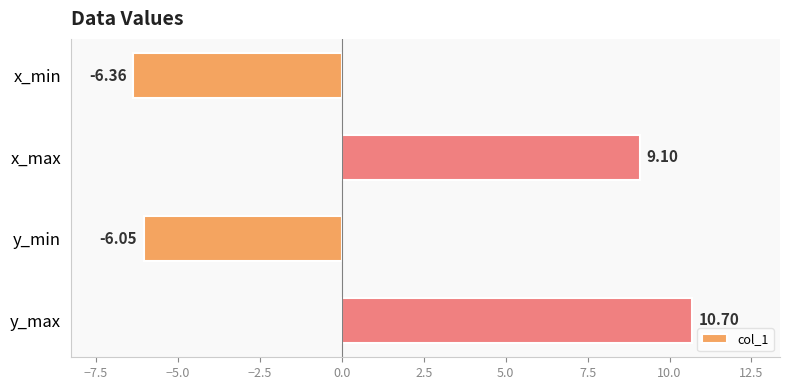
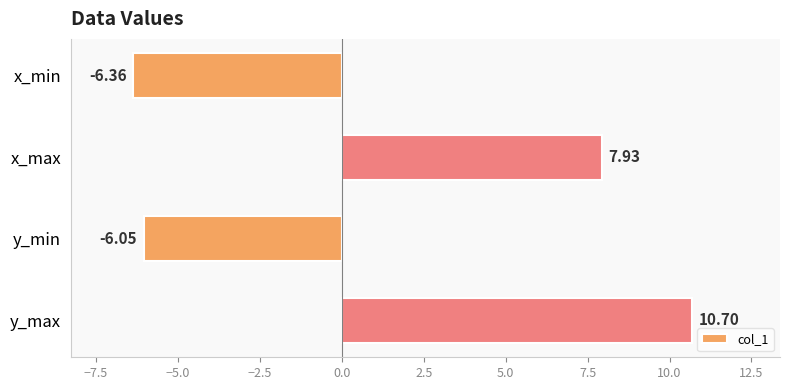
x_max: 9.10 -> 7.93
